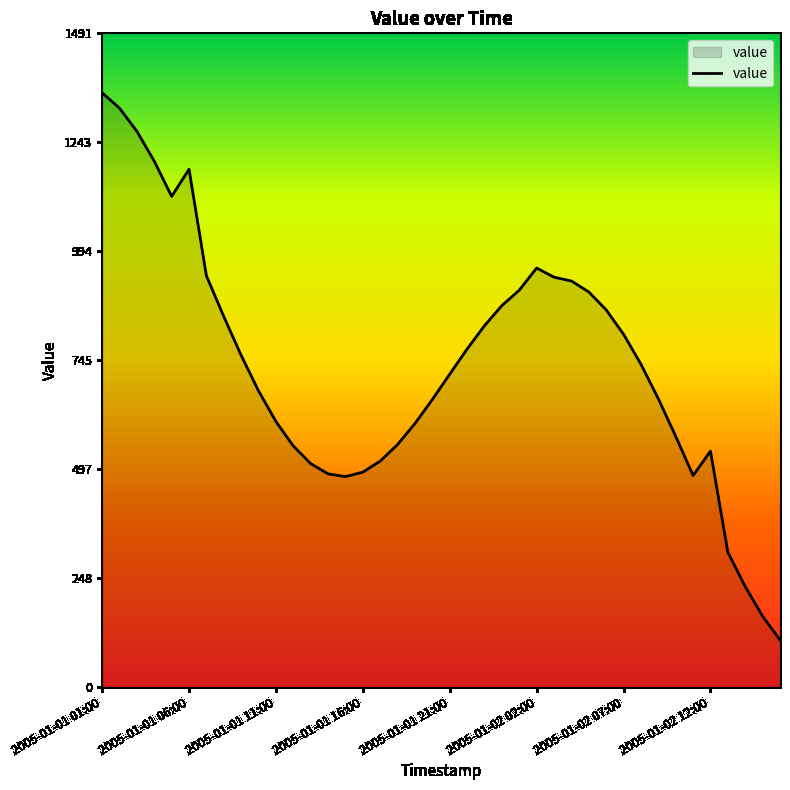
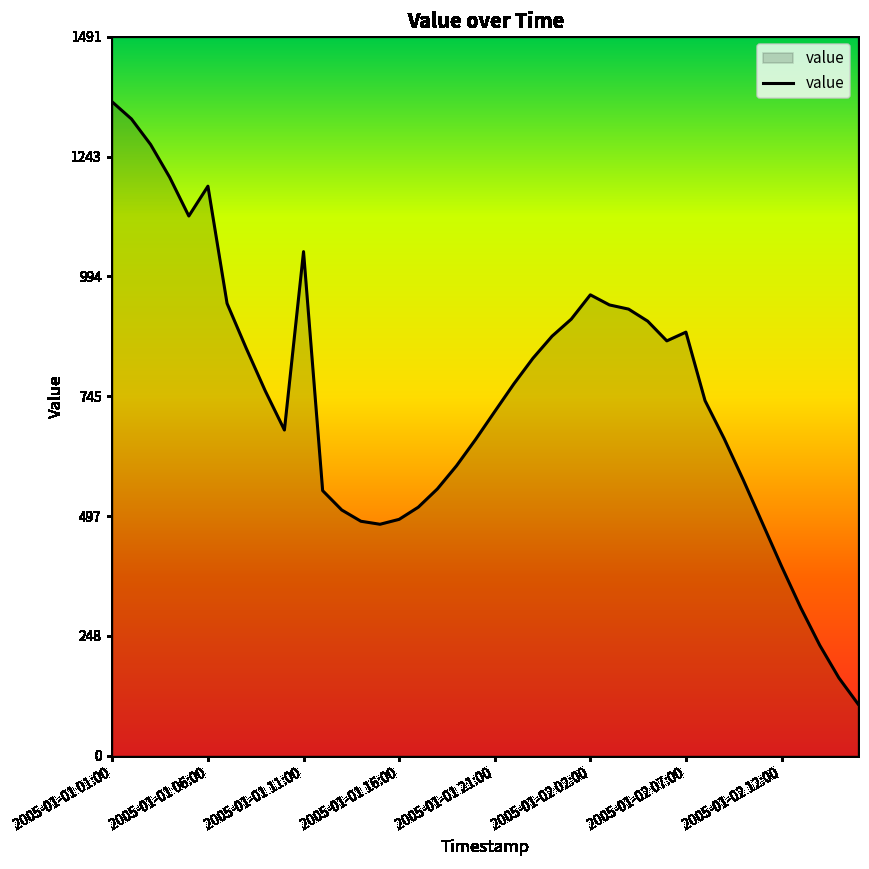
2005-01-01 11:00: 610 -> 1050
2005-01-02 07:00: 810 -> 880
2005-01-02 12:00: 540 -> 390
